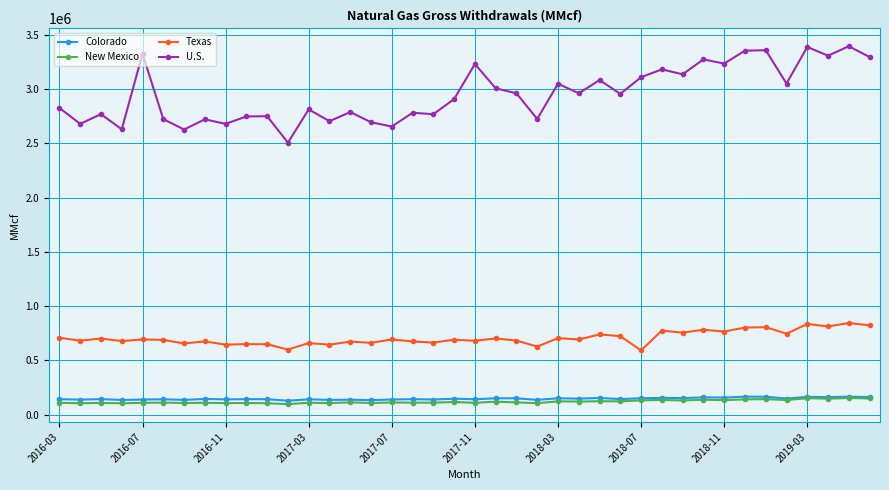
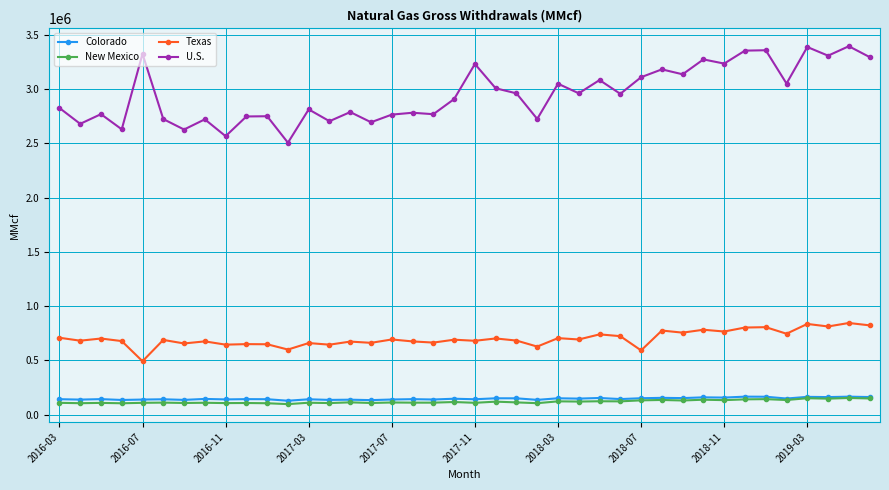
Texas, 2016-07: 690000 -> 490000
U.S., 2016-11: 2680000 -> 2570000
U.S., 2017-07: 2650000 -> 2760000
